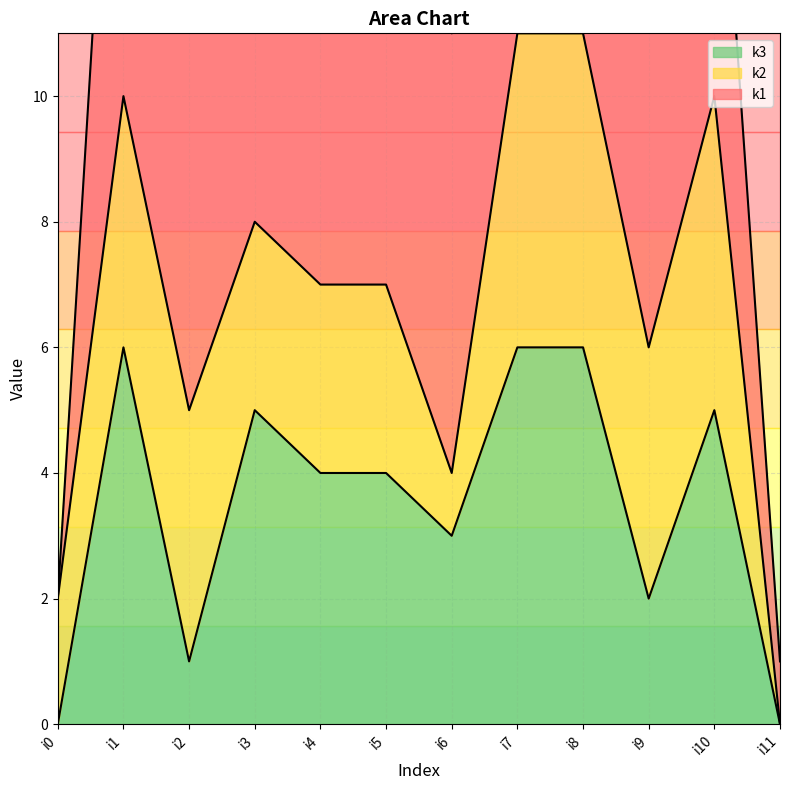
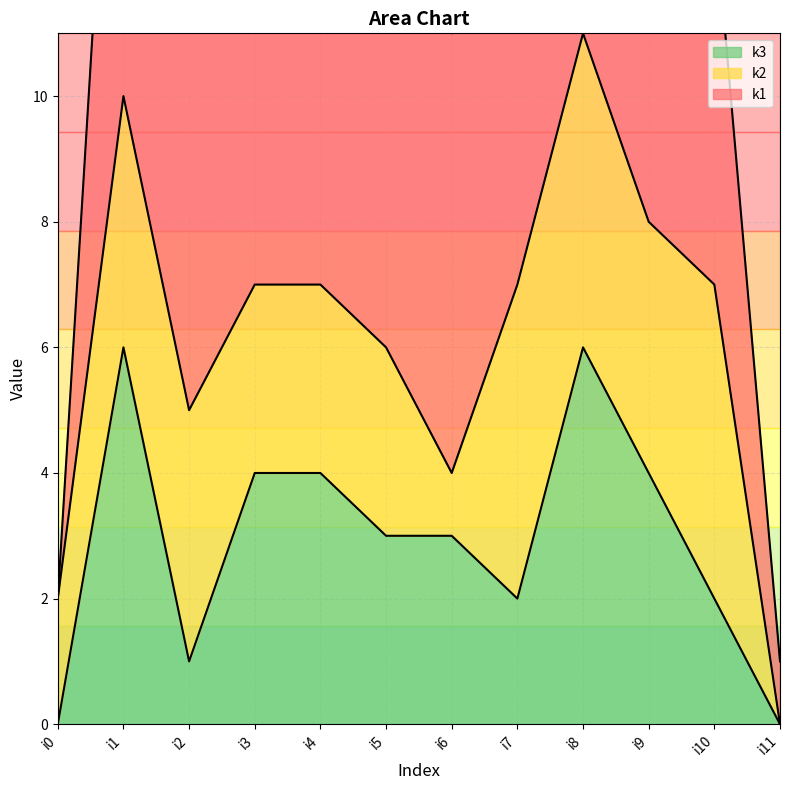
k3, i3: 5 -> 4
k3, i5: 4 -> 3
k3, i7: 6 -> 2
k3, i9: 2 -> 4
k3, i10: 5 -> 2
